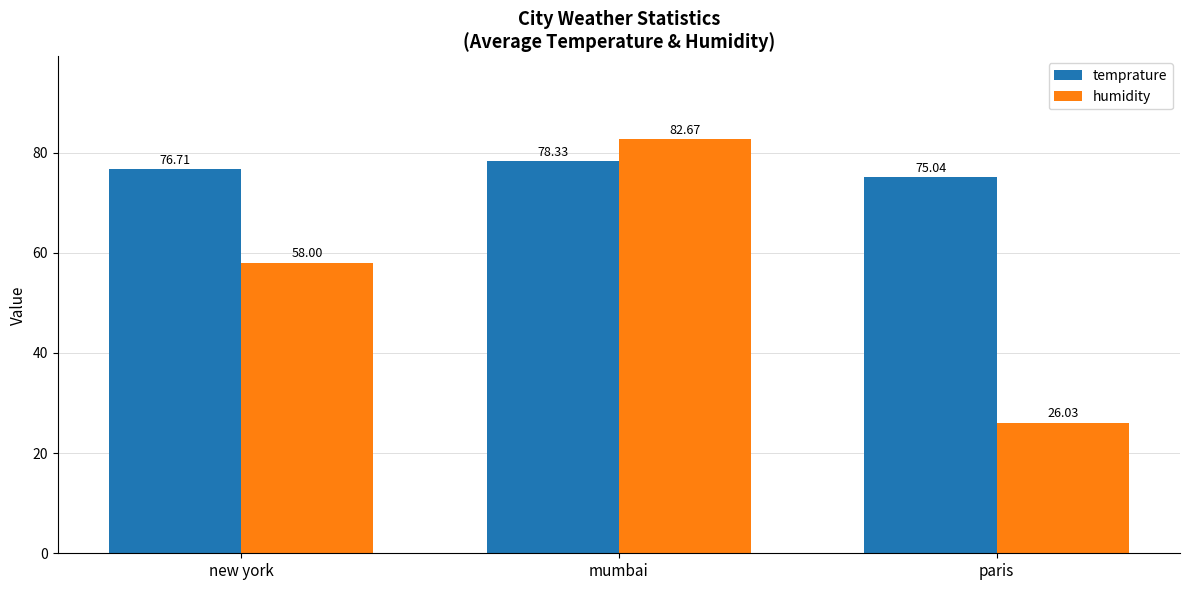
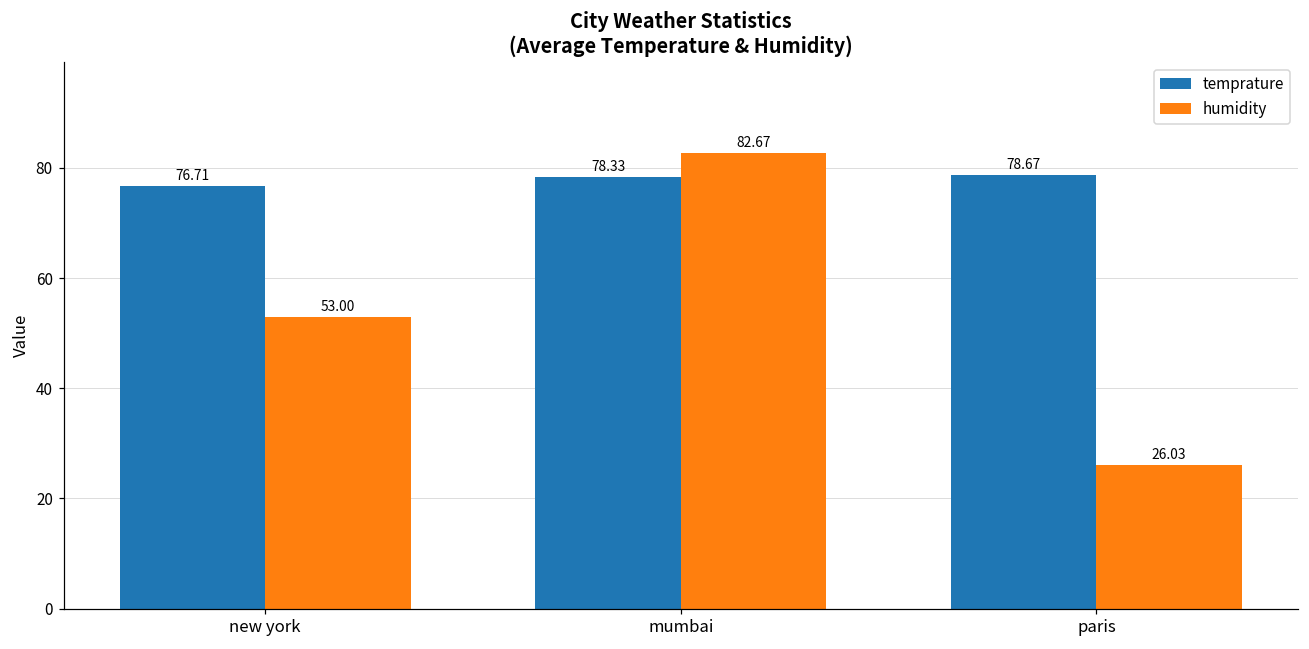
humidity, new york: 58.00 -> 53.00
temprature, paris: 75.04 -> 78.67
